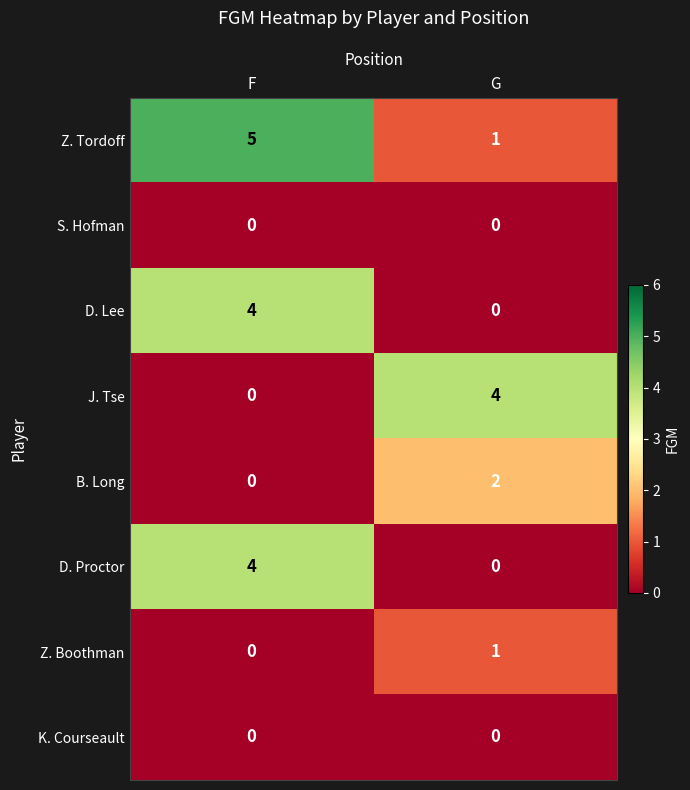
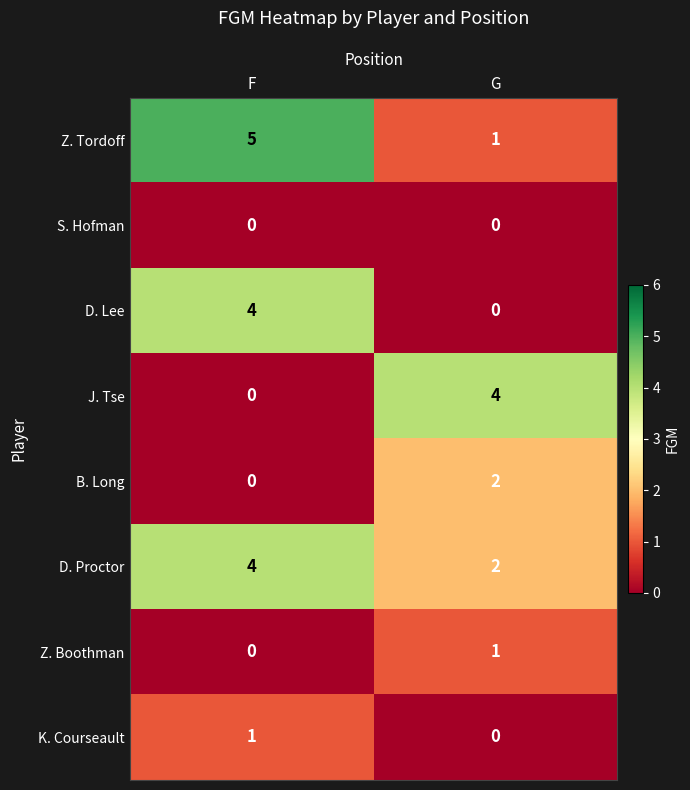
D. Proctor, G: 0 -> 2
K. Courseault, F: 0 -> 1
